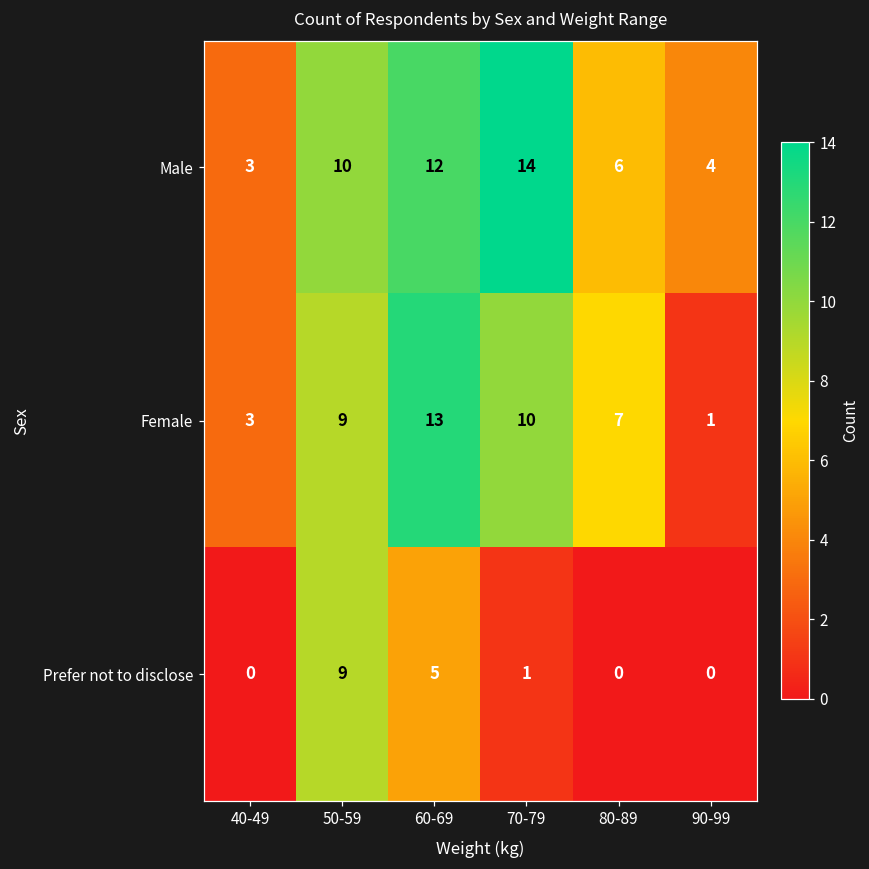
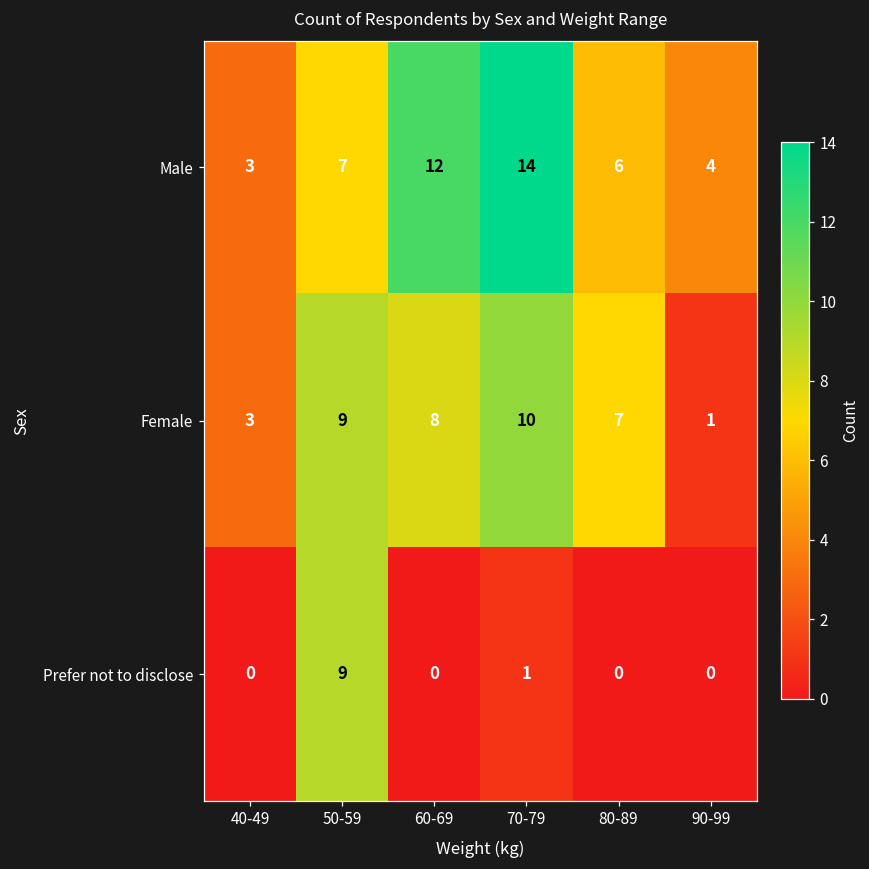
Male, 50-59: 10 -> 7
Female, 60-69: 13 -> 8
Prefer not to disclose, 60-69: 5 -> 0
